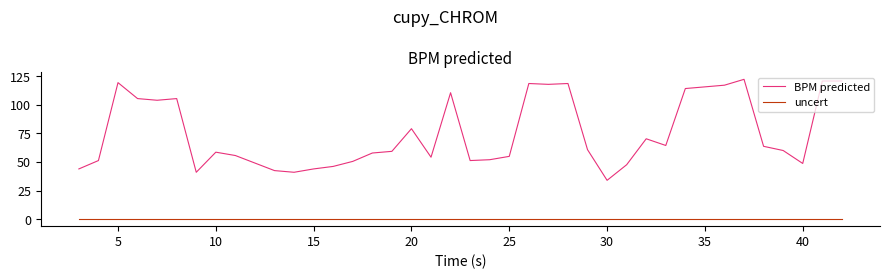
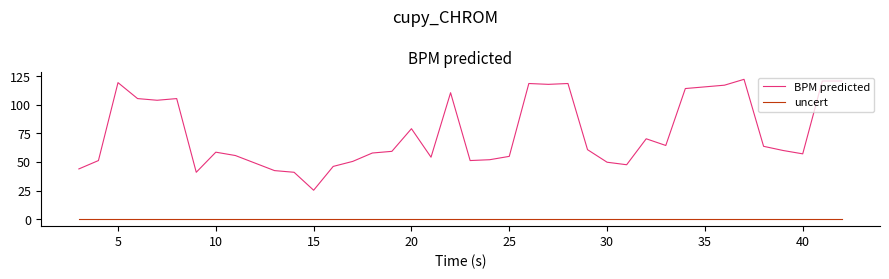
BPM predicted, 15: 44 -> 25
BPM predicted, 30: 34 -> 50
BPM predicted, 40: 49 -> 57
